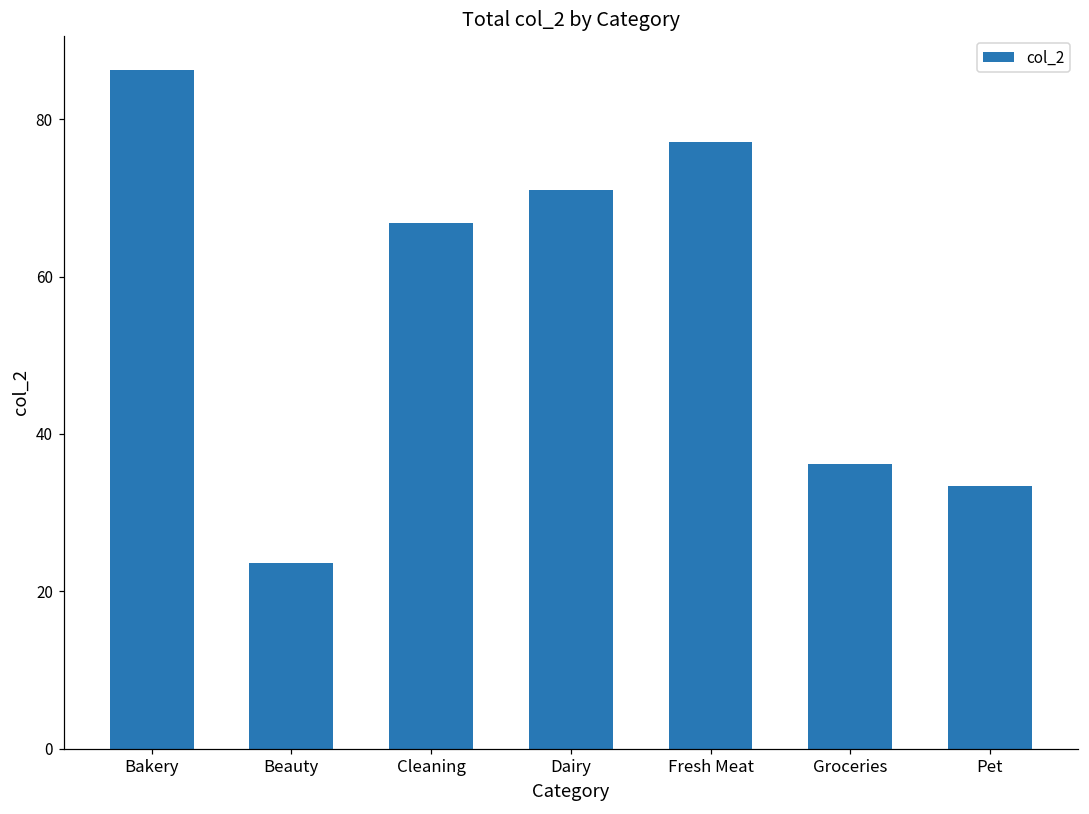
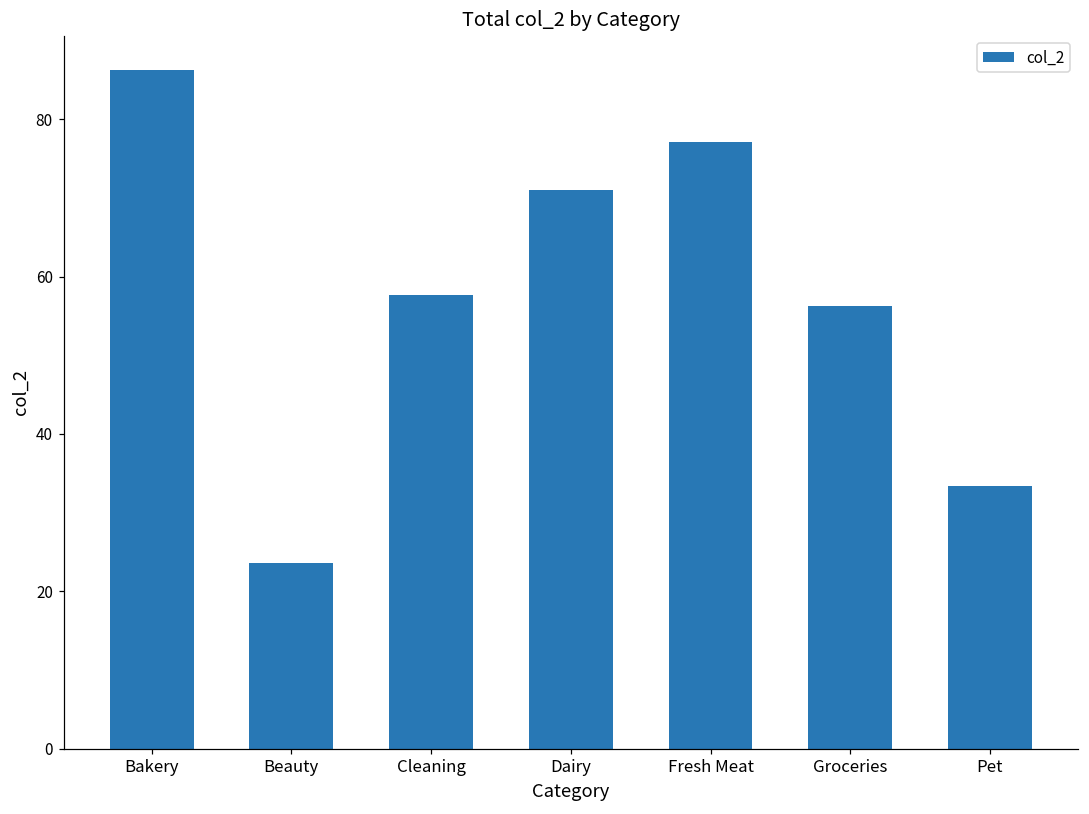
Cleaning: 67 -> 58
Groceries: 36 -> 56
